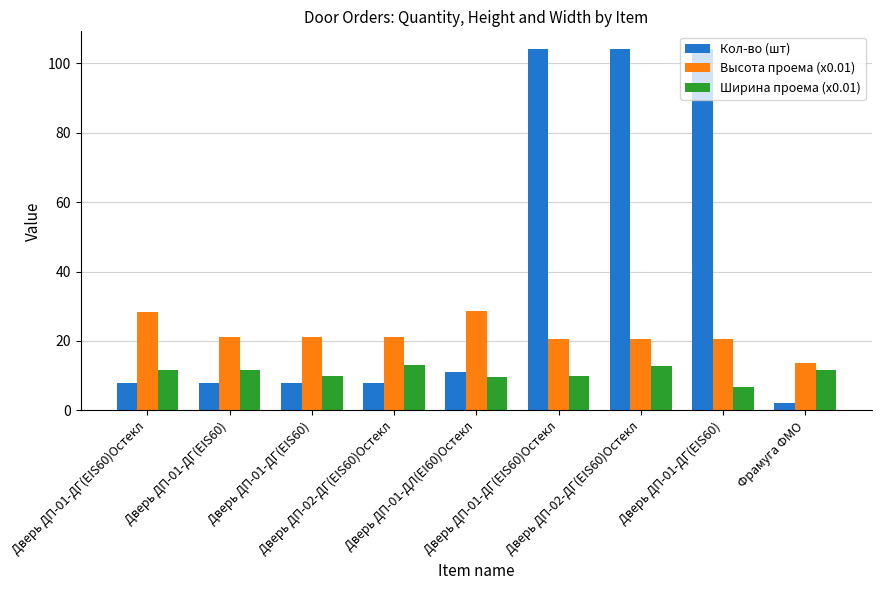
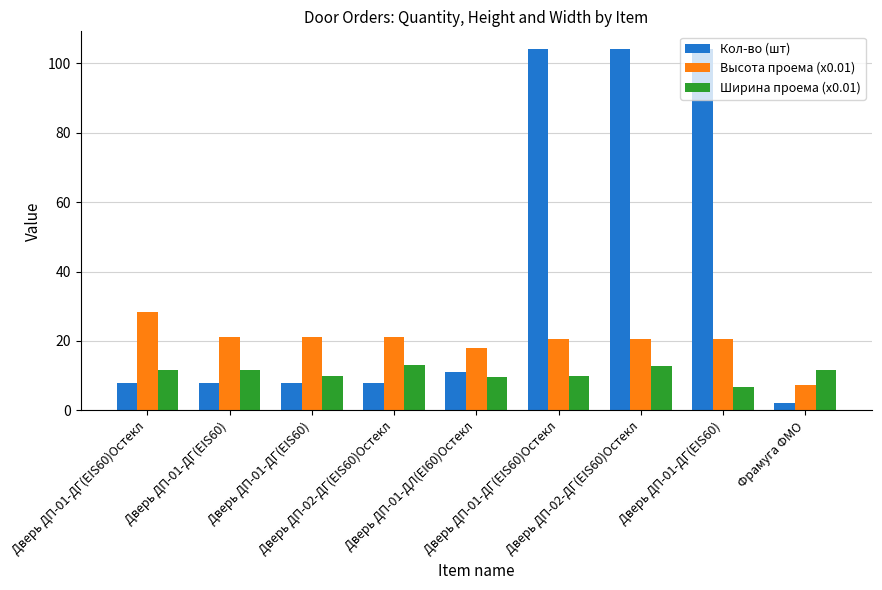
Высота проема (x0.01), Дверь ДП-01-ДЛ(EI60)Oстекл: 29 -> 18
Высота проема (x0.01), Фрамуга ФМО: 14 -> 7
